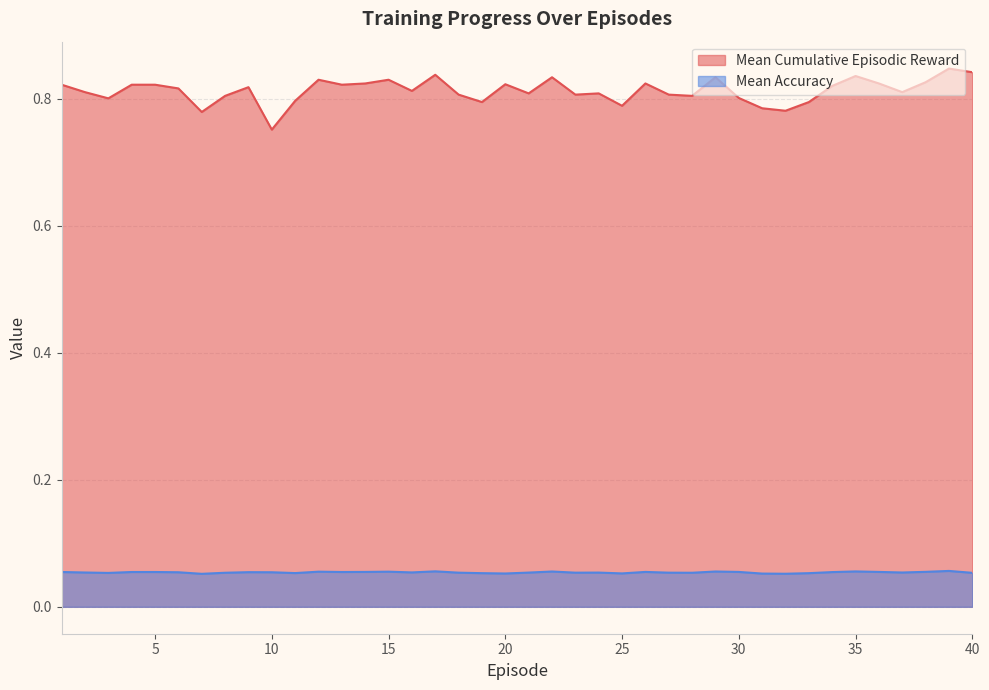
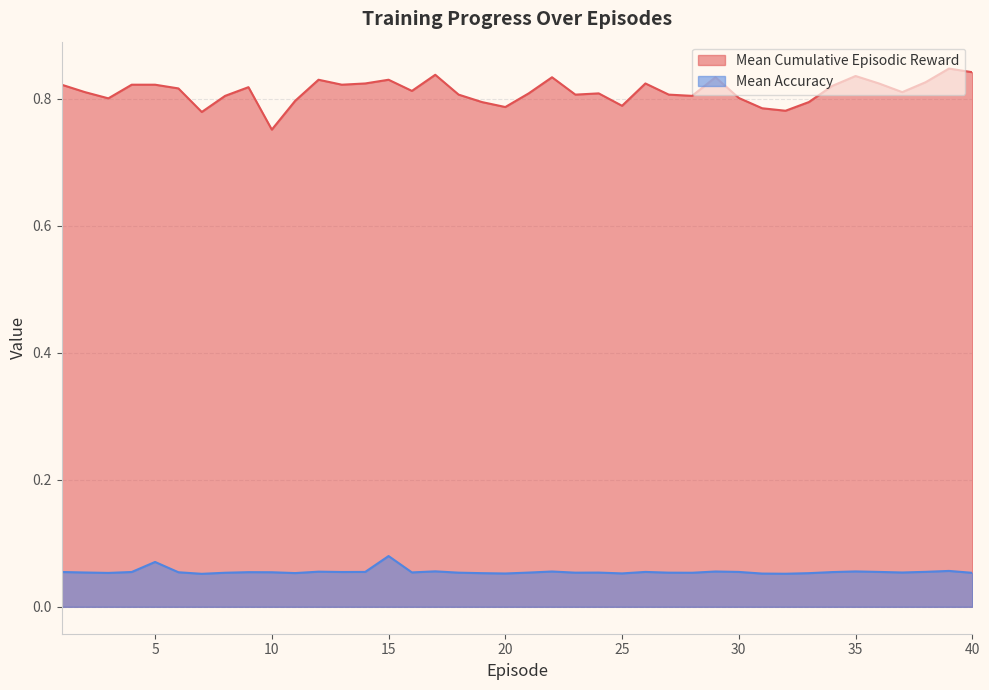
Mean Accuracy, 5: 0.05 -> 0.07
Mean Accuracy, 15: 0.06 -> 0.08
Mean Cumulative Episodic Reward, 20: 0.82 -> 0.79
